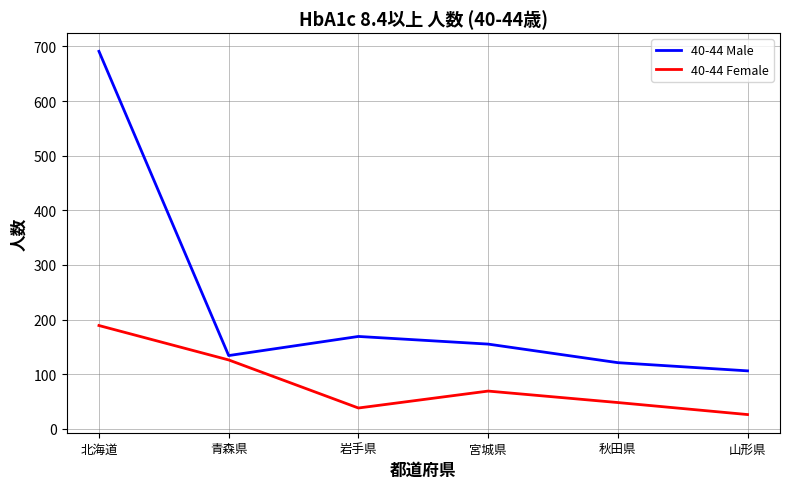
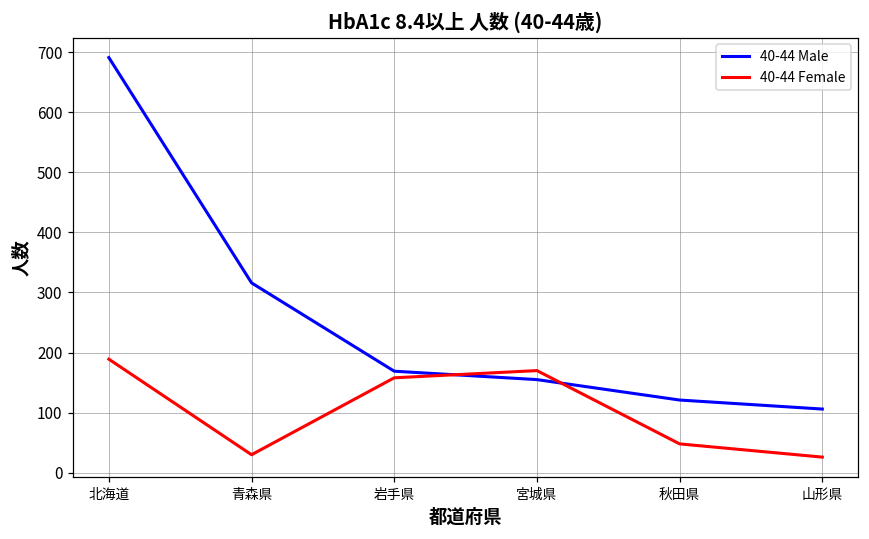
40-44 Male, 青森県: 130 -> 320
40-44 Female, 青森県: 130 -> 30
40-44 Female, 岩手県: 40 -> 160
40-44 Female, 宮城県: 70 -> 170
